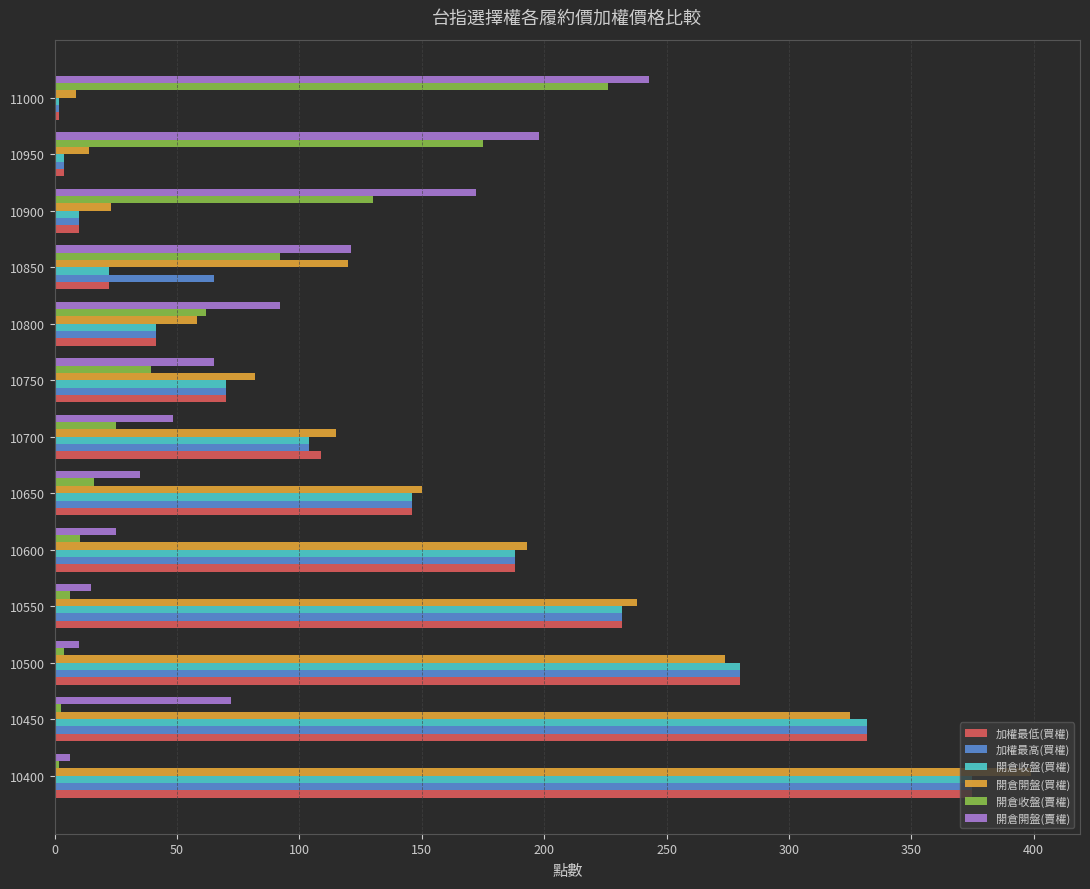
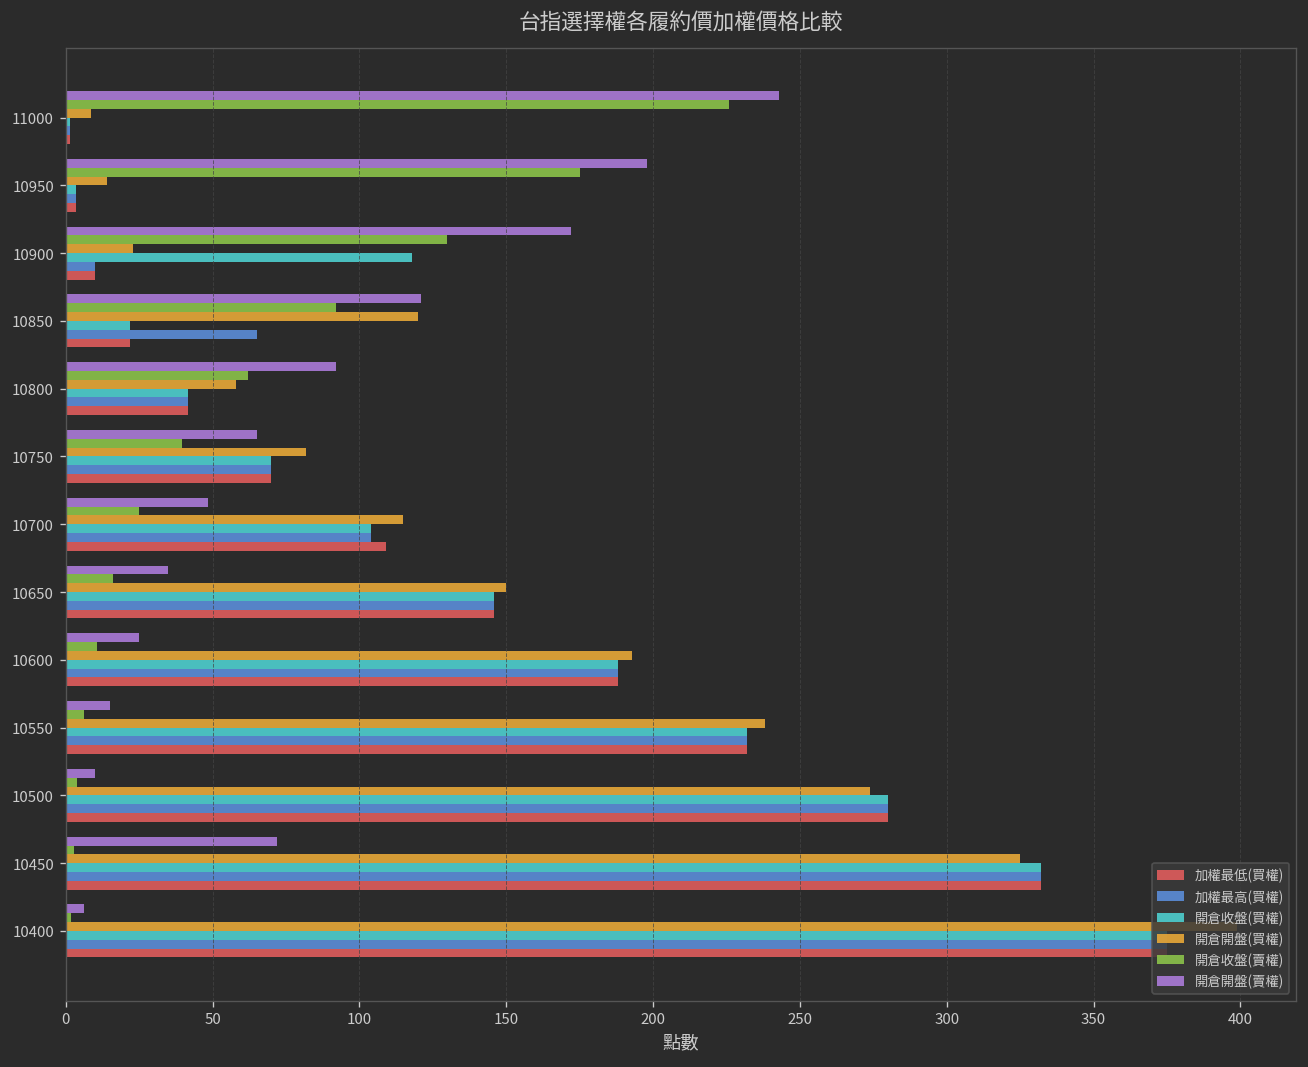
開倉收盤(買權), 10900: 10 -> 118
